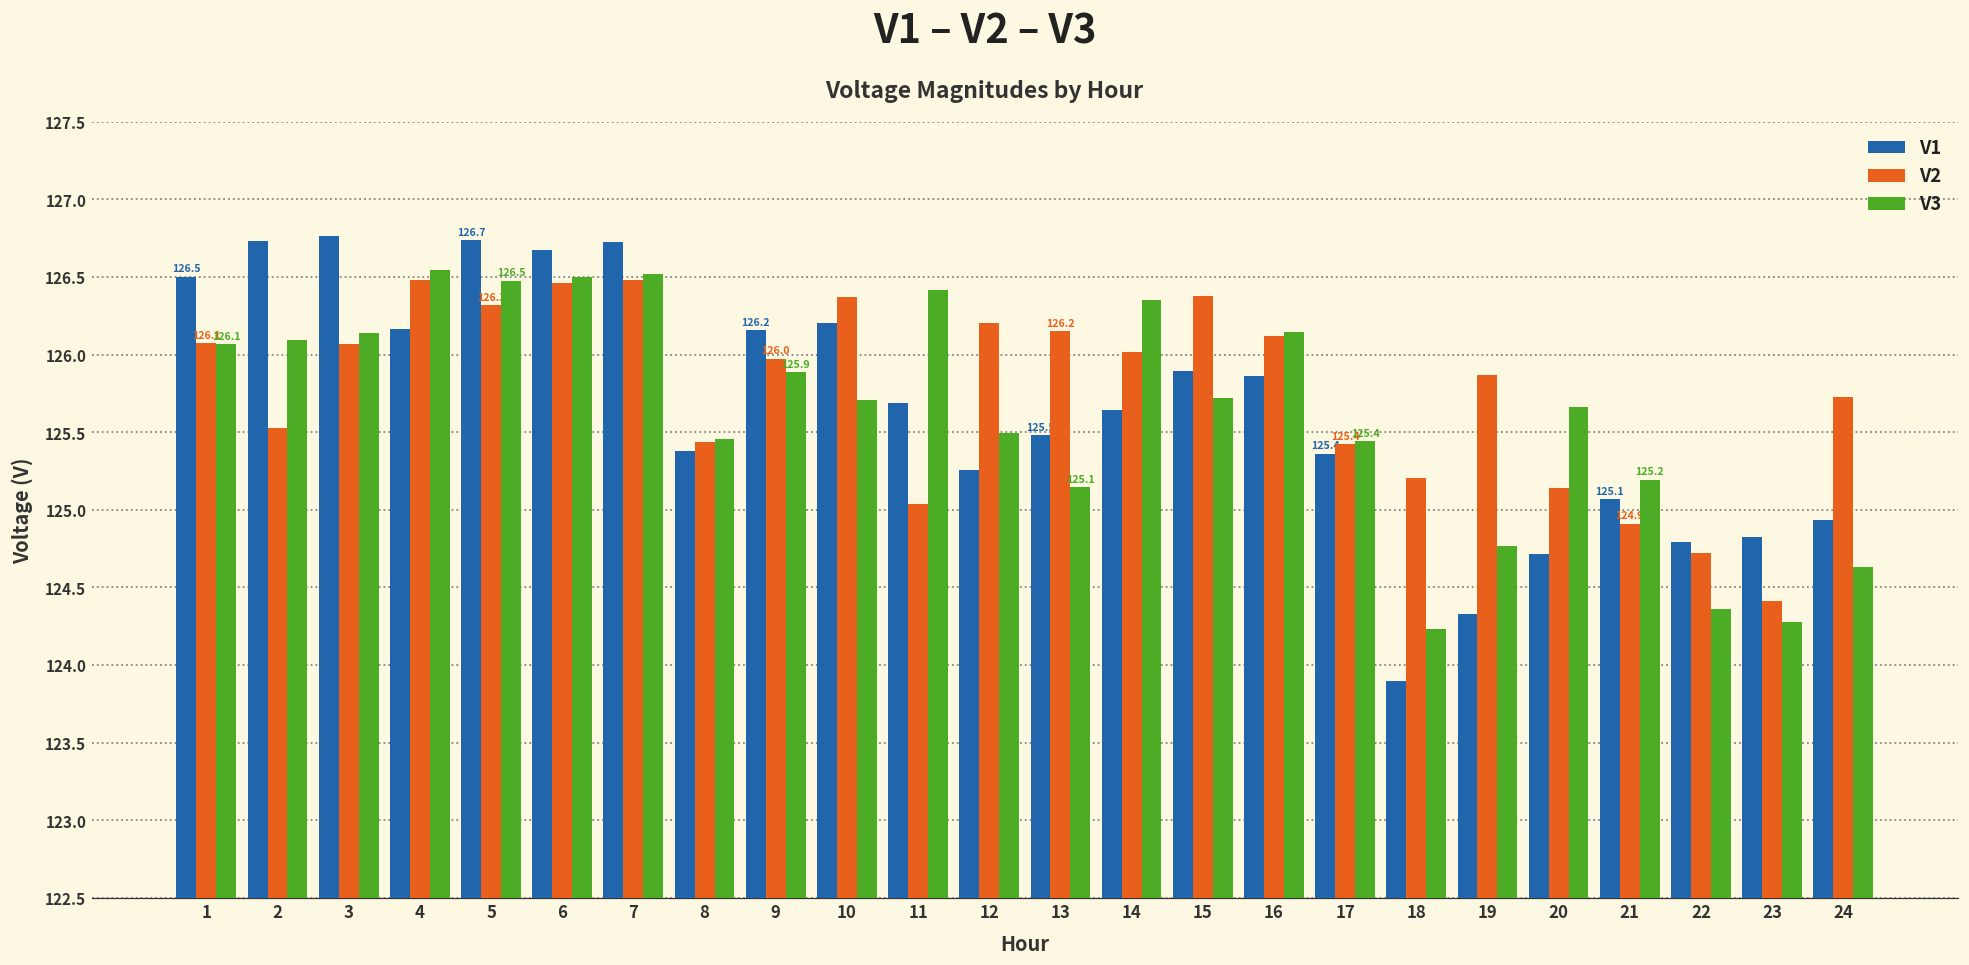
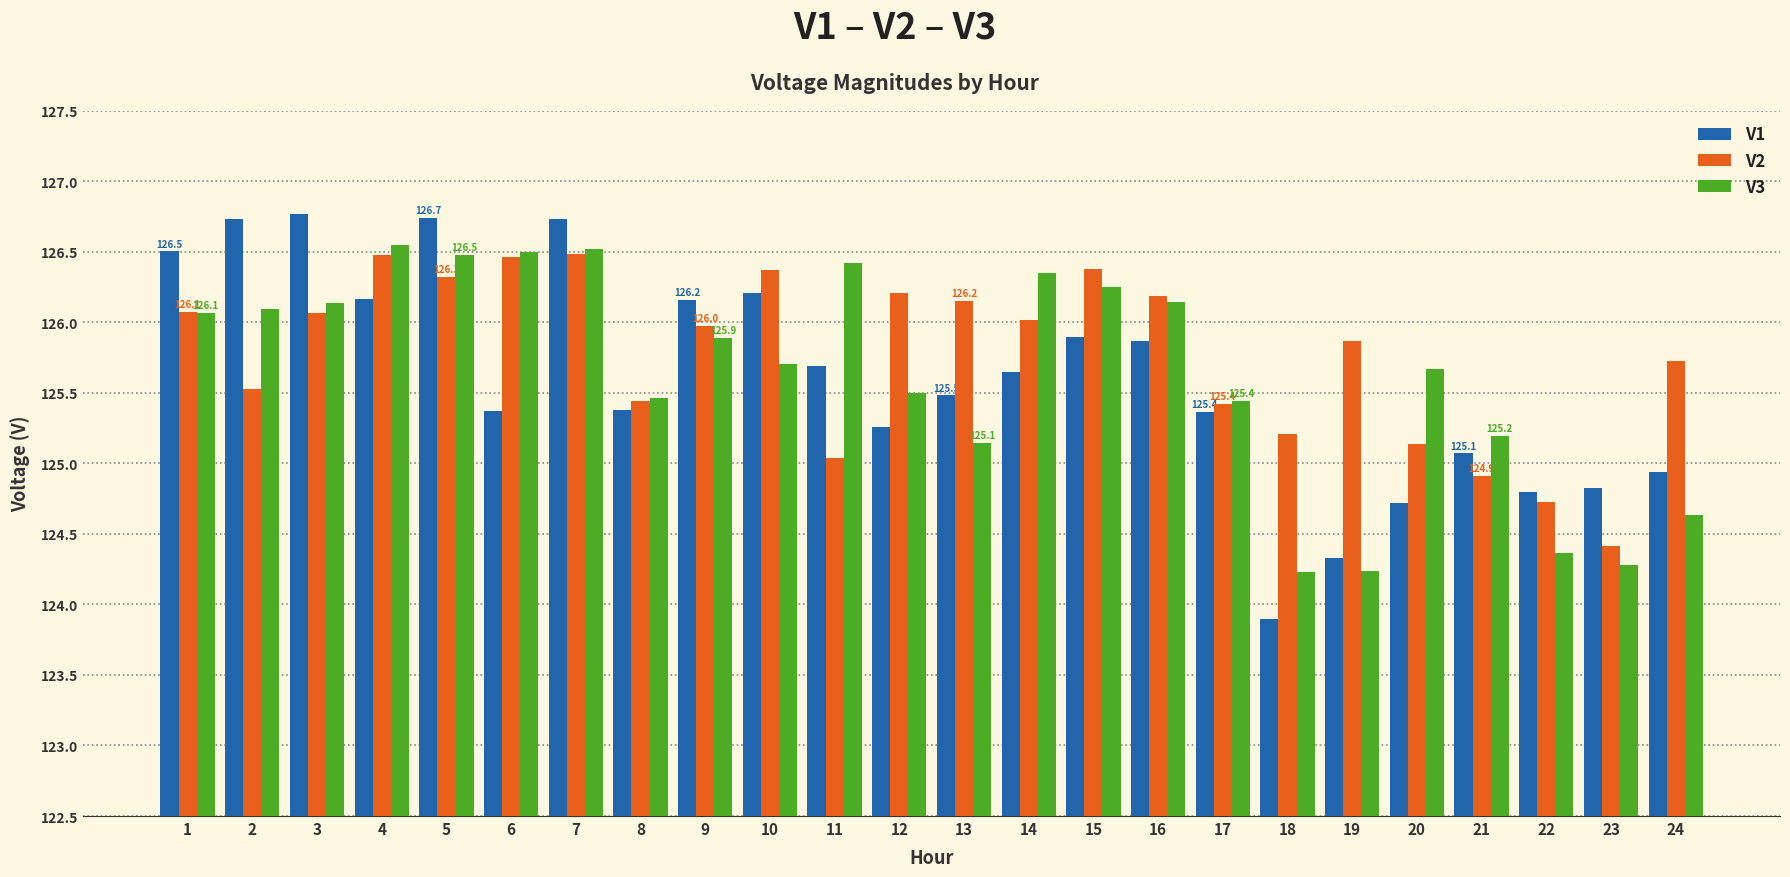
V1, 6: 126.68 -> 125.37
V3, 15: 125.72 -> 126.25
V2, 16: 126.12 -> 126.19
V3, 19: 124.77 -> 124.24
